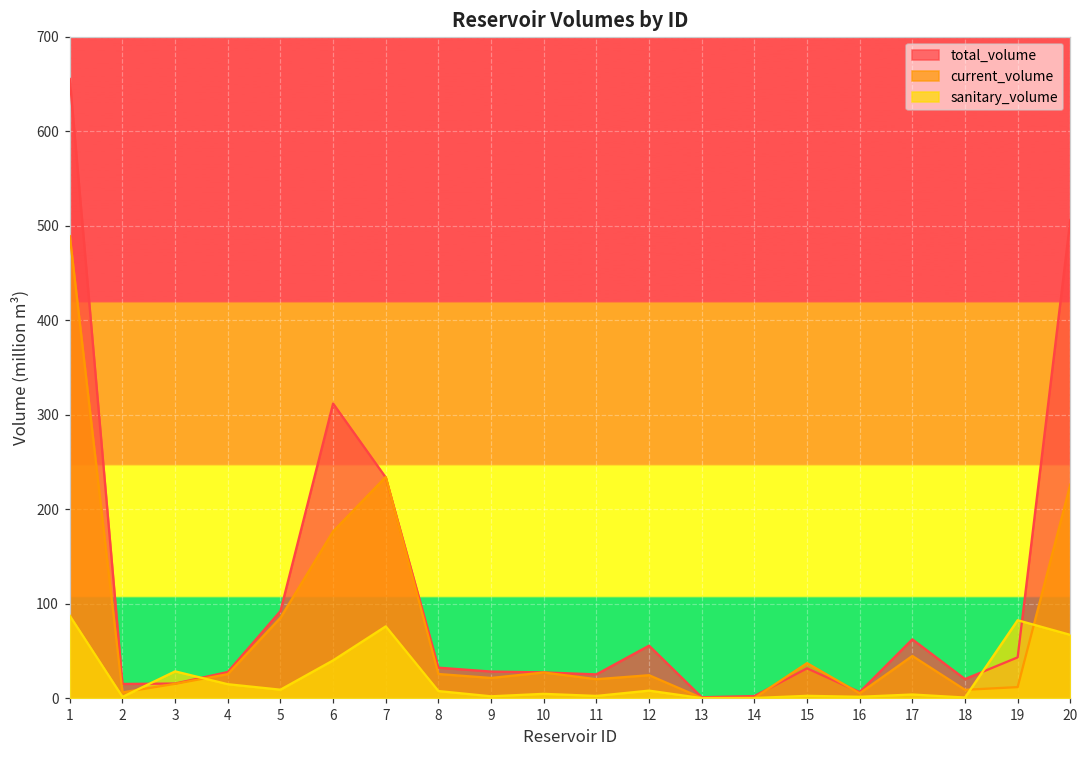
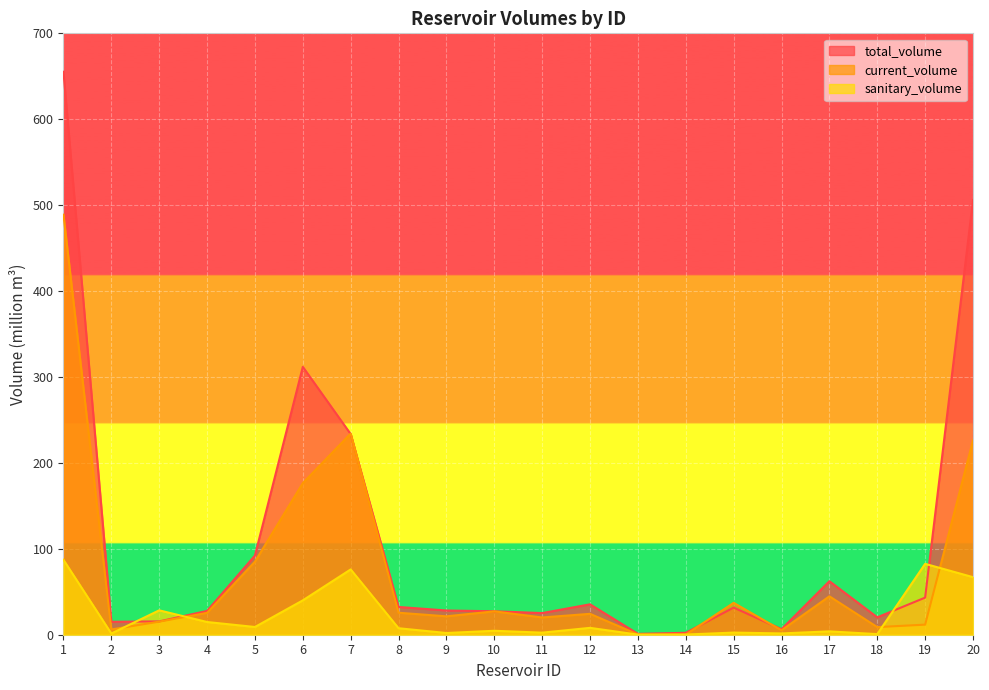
total_volume, 12: 60 -> 40
